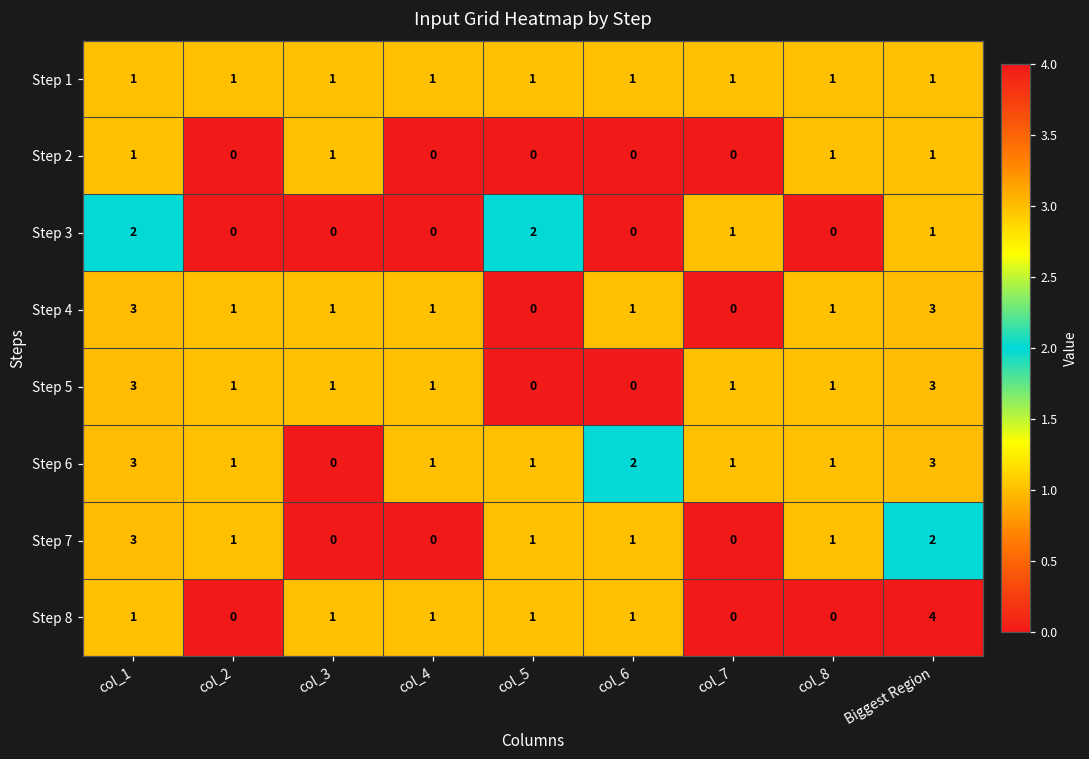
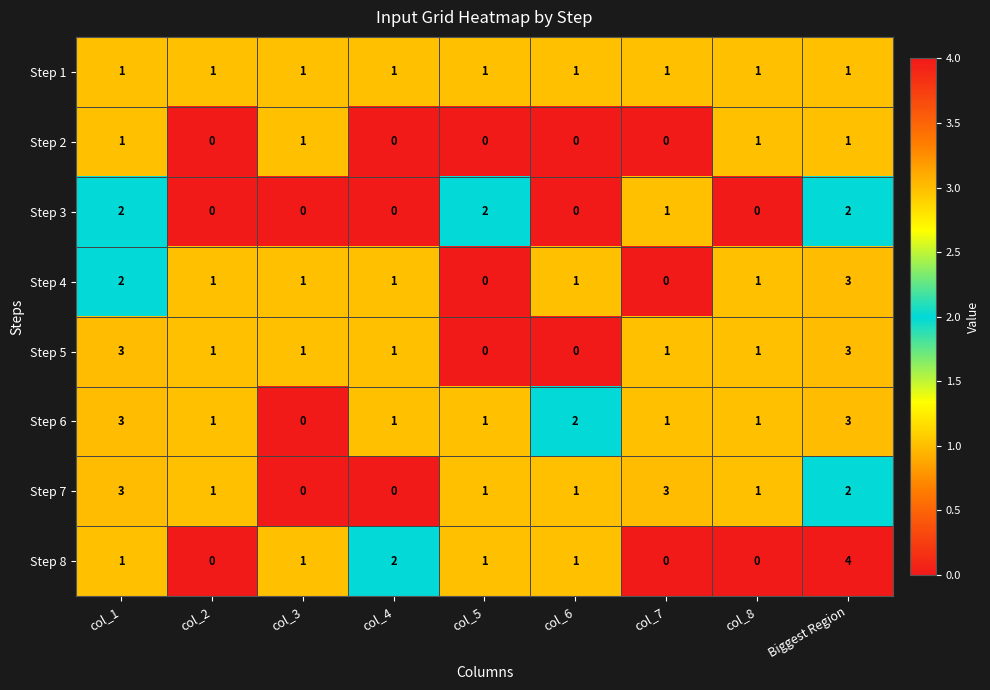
Step 3, Biggest Region: 1 -> 2
Step 4, col_1: 3 -> 2
Step 7, col_7: 0 -> 3
Step 8, col_4: 1 -> 2
